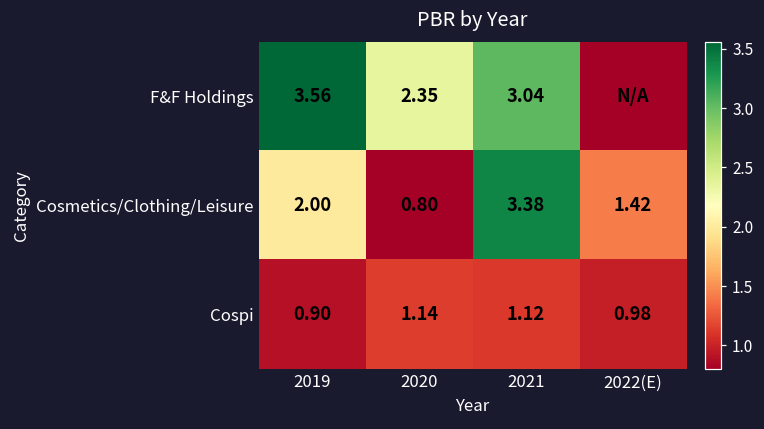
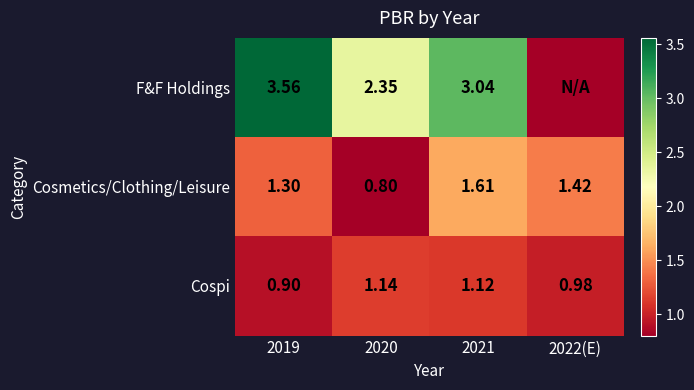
Cosmetics/Clothing/Leisure, 2019: 2.00 -> 1.30
Cosmetics/Clothing/Leisure, 2021: 3.38 -> 1.61
